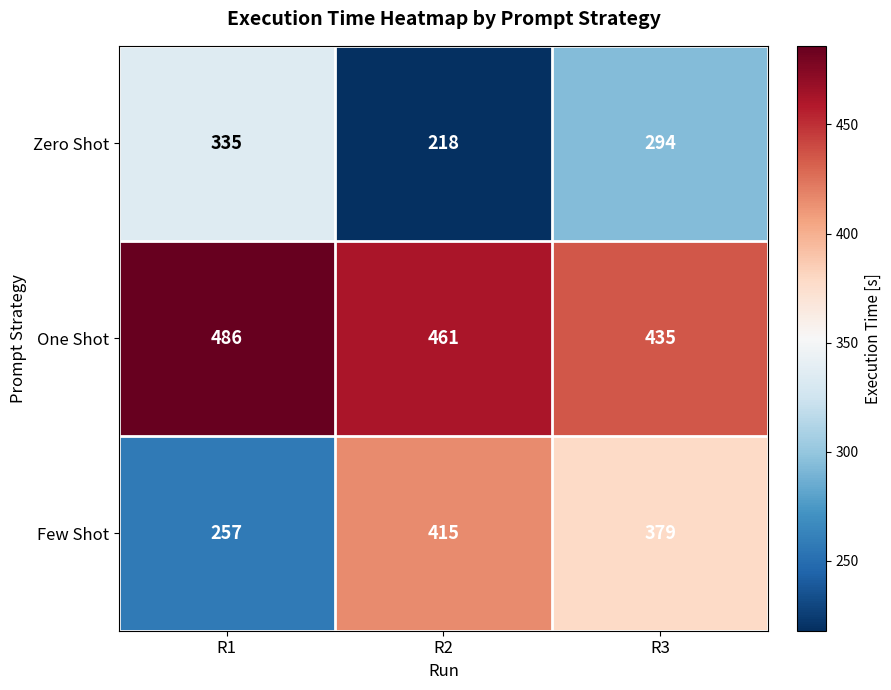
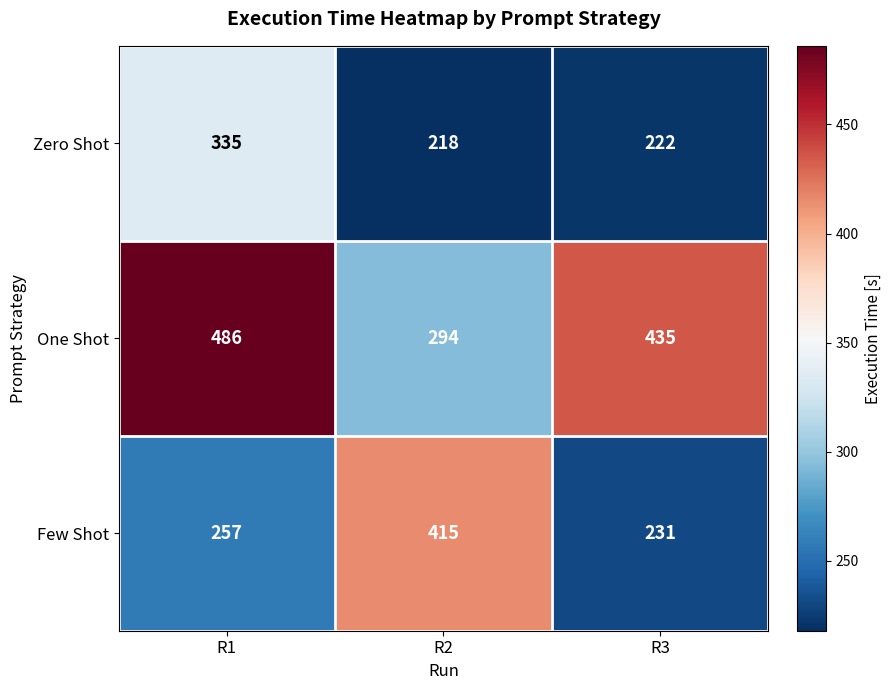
Zero Shot, R3: 294 -> 222
One Shot, R2: 461 -> 294
Few Shot, R3: 379 -> 231
